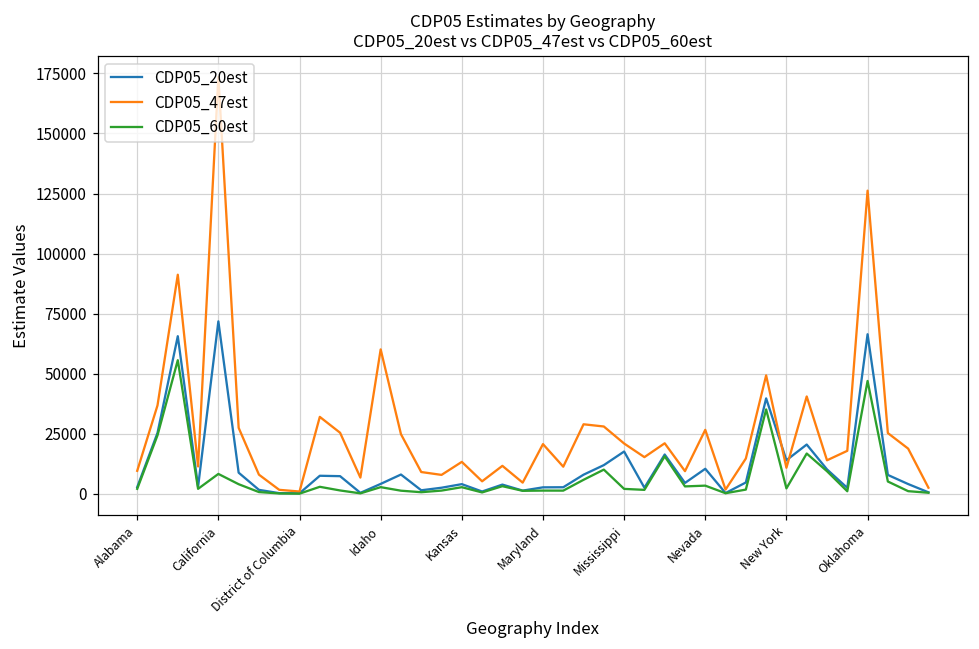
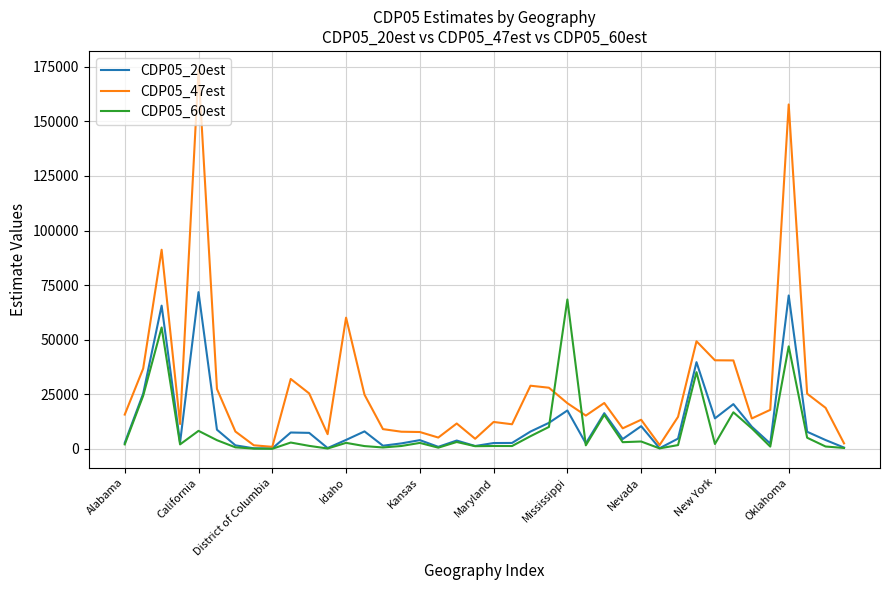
CDP05_47est, Alabama: 10000 -> 16000
CDP05_47est, Kansas: 13000 -> 8000
CDP05_47est, Maryland: 21000 -> 12000
CDP05_60est, Mississippi: 2000 -> 68000
CDP05_47est, Nevada: 27000 -> 13000
CDP05_47est, New York: 11000 -> 41000
CDP05_20est, Oklahoma: 66000 -> 70000
CDP05_47est, Oklahoma: 126000 -> 158000
